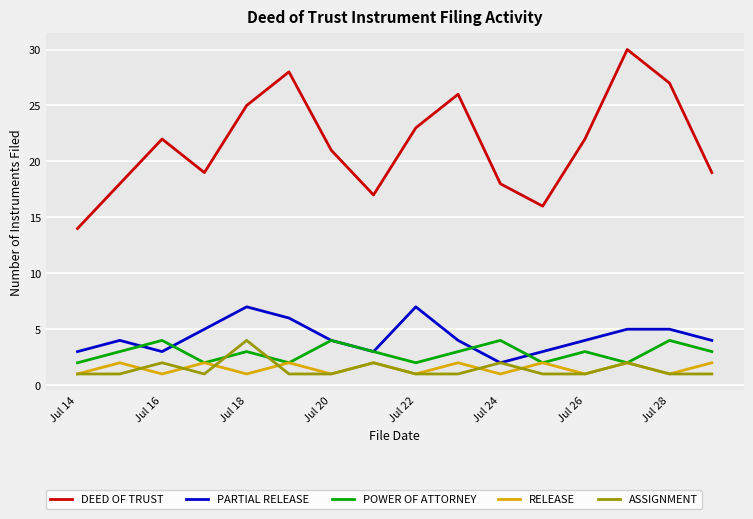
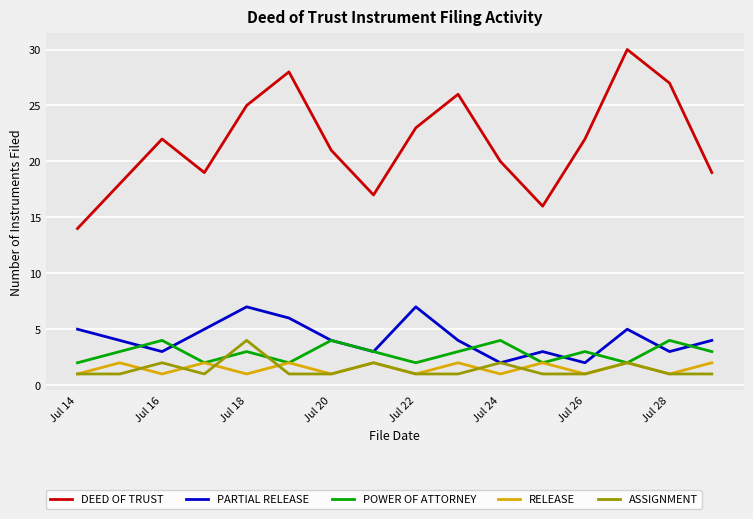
PARTIAL RELEASE, Jul 14: 3 -> 5
DEED OF TRUST, Jul 24: 18 -> 20
PARTIAL RELEASE, Jul 26: 4 -> 2
PARTIAL RELEASE, Jul 28: 5 -> 3
